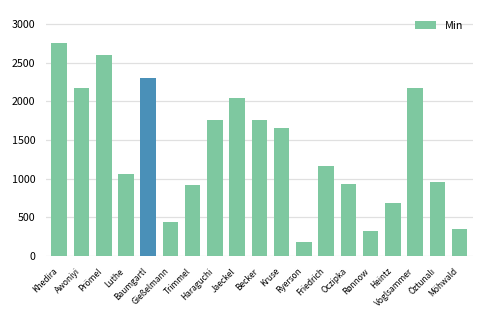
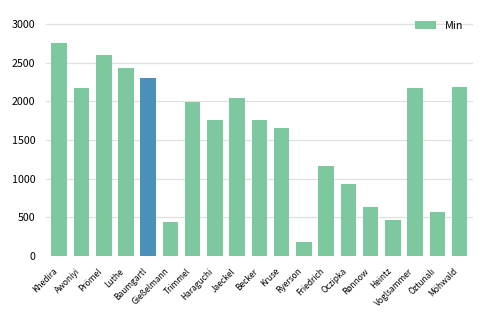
Luthe: 1100 -> 2400
Trimmel: 900 -> 2000
Rønnow: 300 -> 600
Heintz: 700 -> 500
Öztunalı: 1000 -> 600
Möhwald: 400 -> 2200
